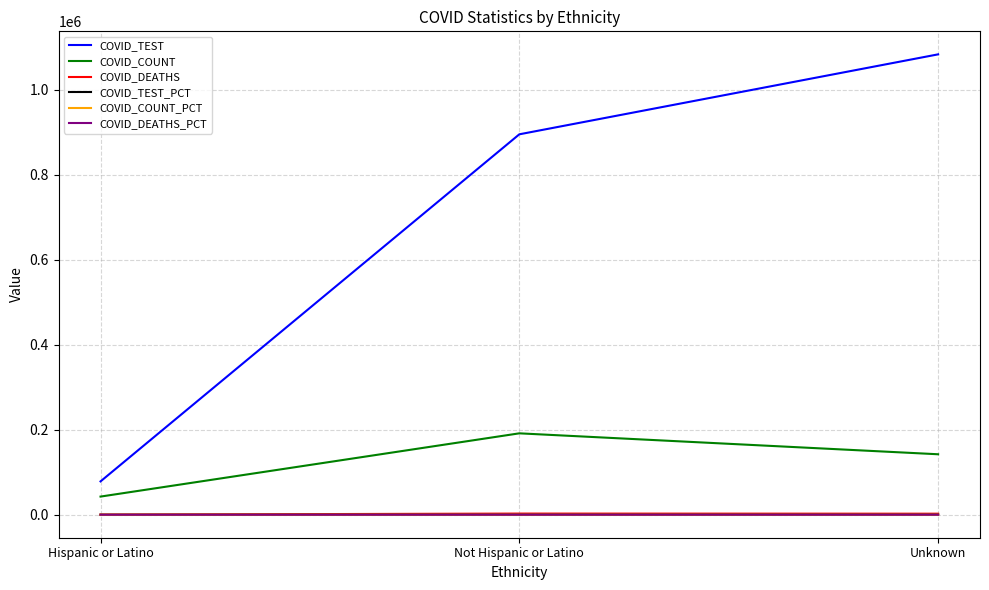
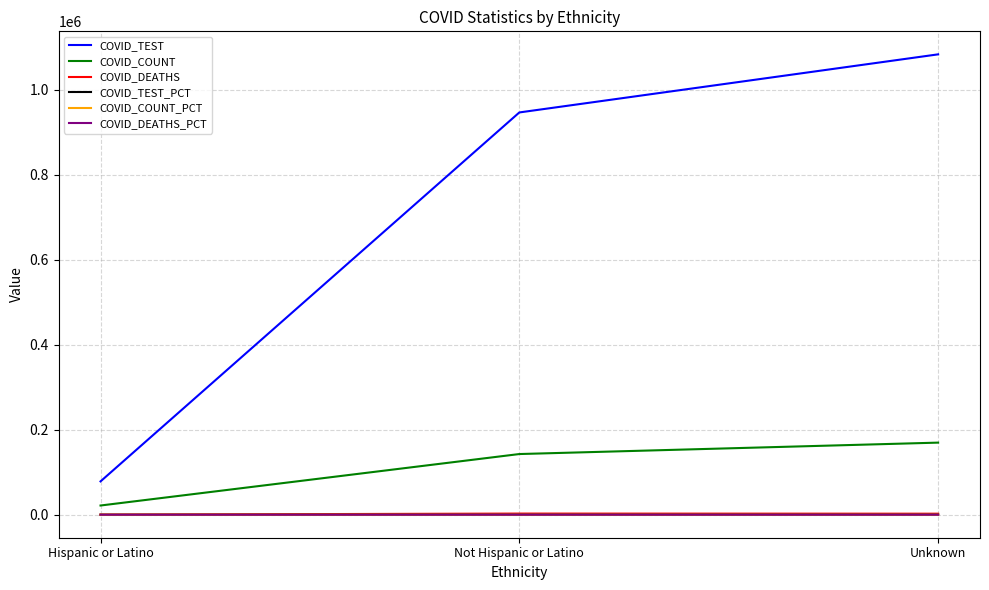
COVID_COUNT, Hispanic or Latino: 40000 -> 20000
COVID_TEST, Not Hispanic or Latino: 890000 -> 950000
COVID_COUNT, Not Hispanic or Latino: 190000 -> 140000
COVID_COUNT, Unknown: 140000 -> 170000
